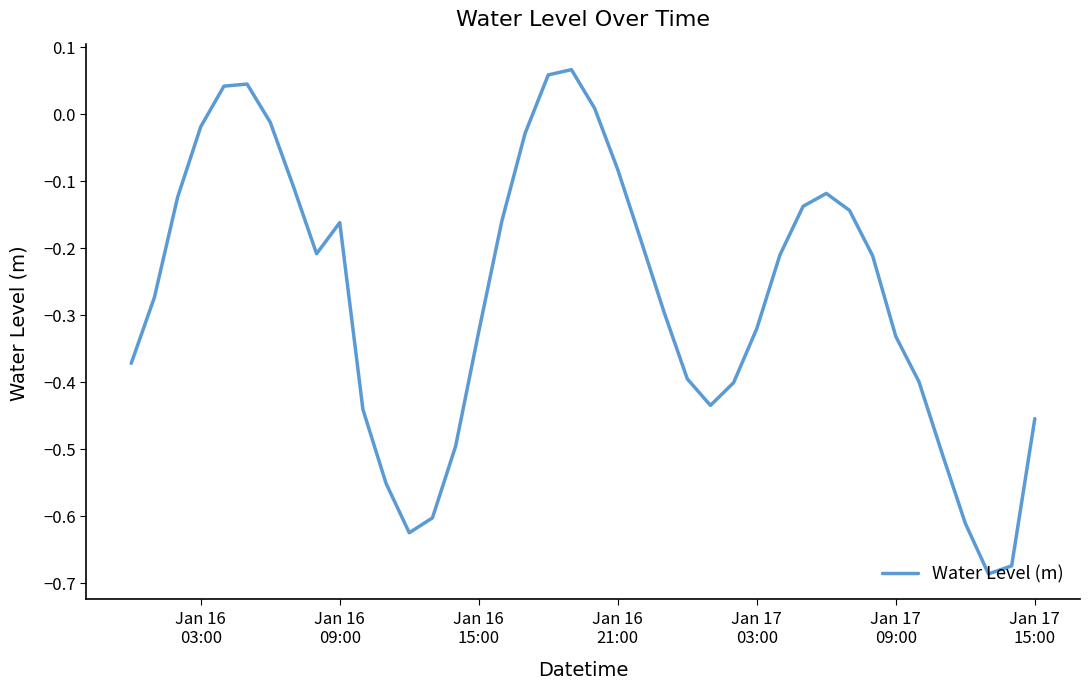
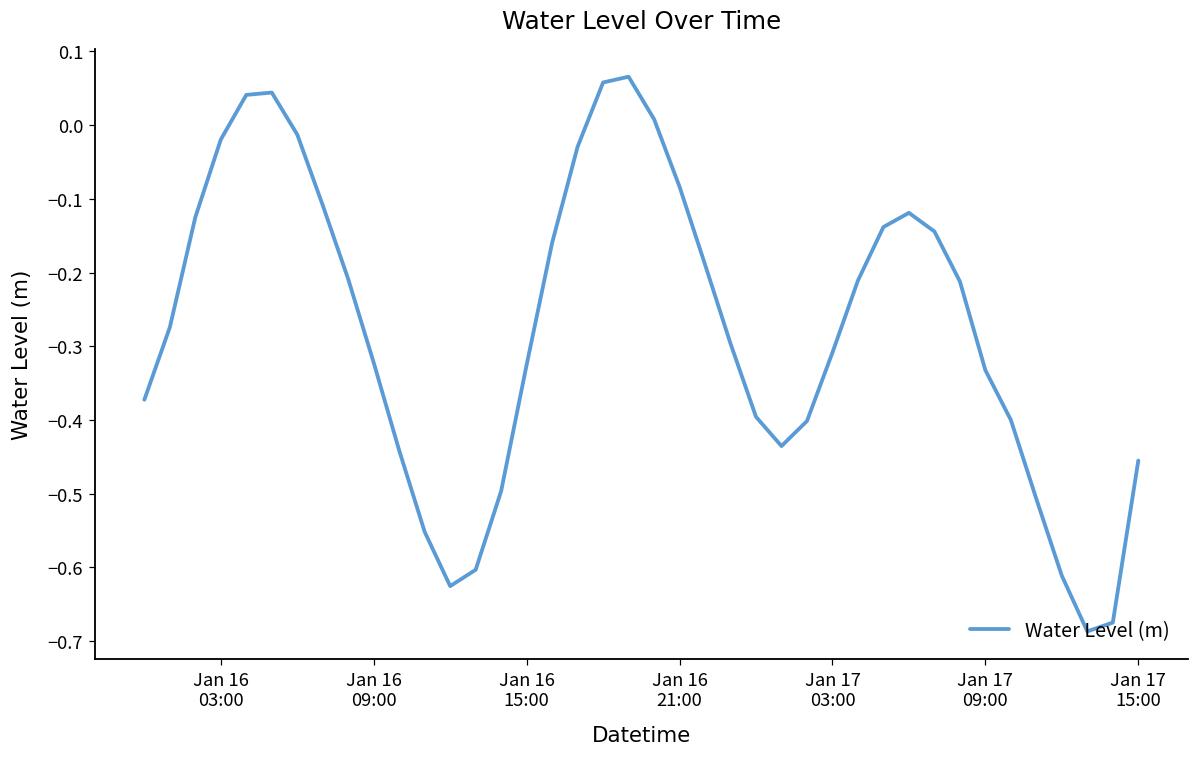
Jan 16 09:00: -0.16 -> -0.32
Jan 17 03:00: -0.32 -> -0.31
